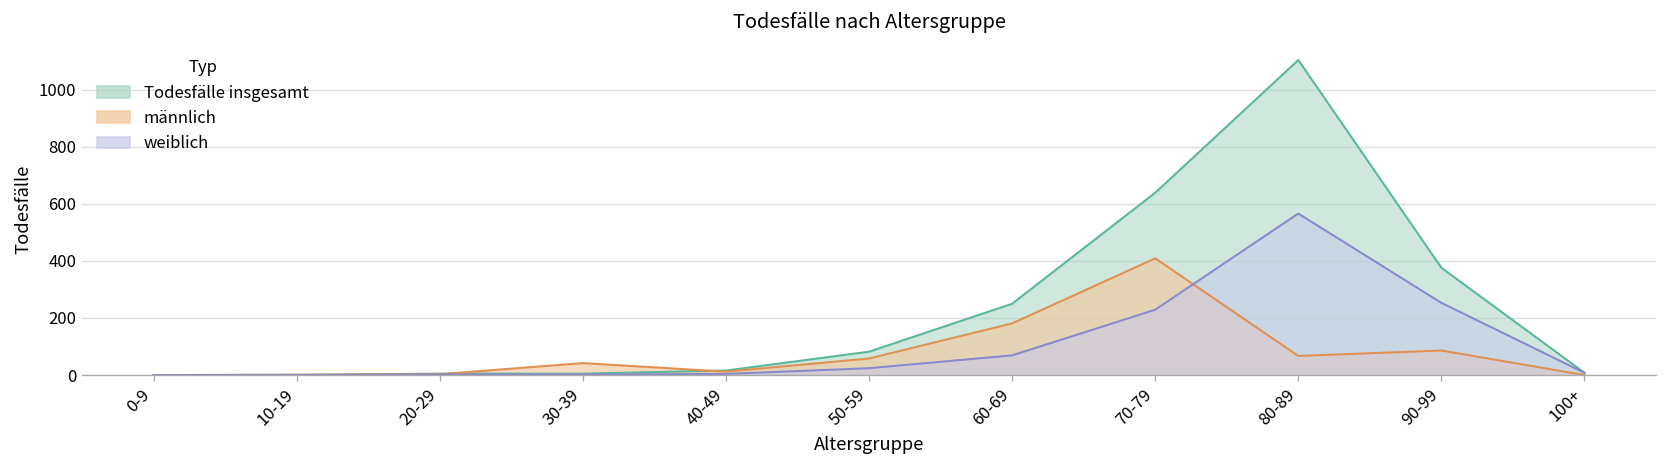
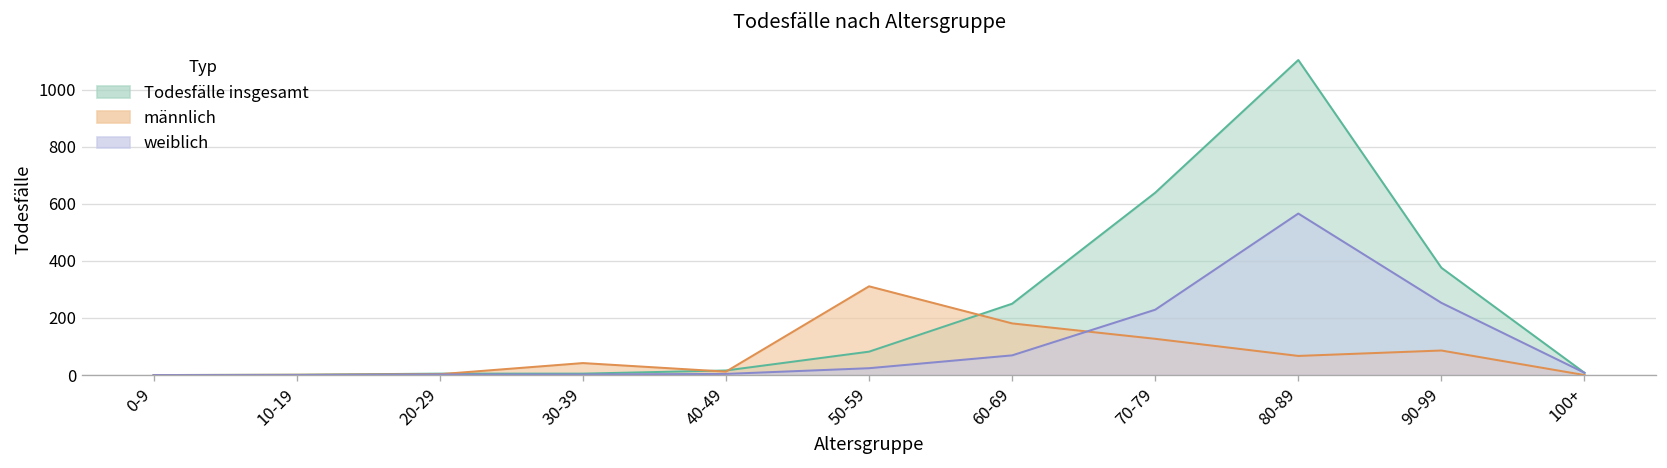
männlich, 50-59: 60 -> 310
männlich, 70-79: 410 -> 130
